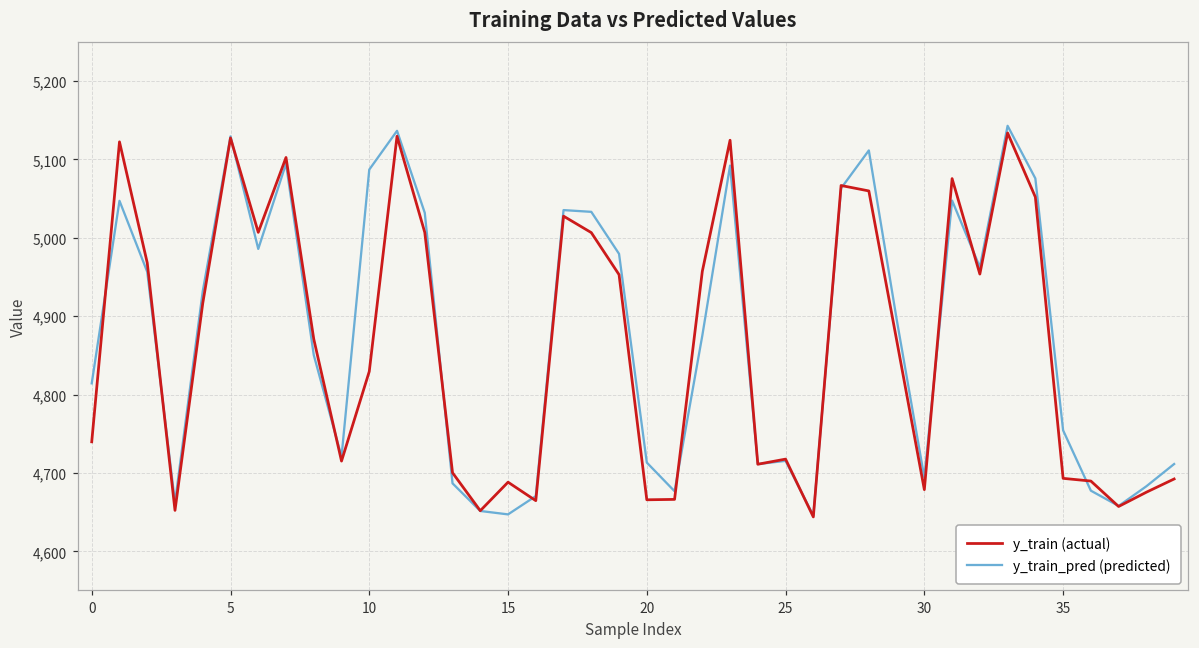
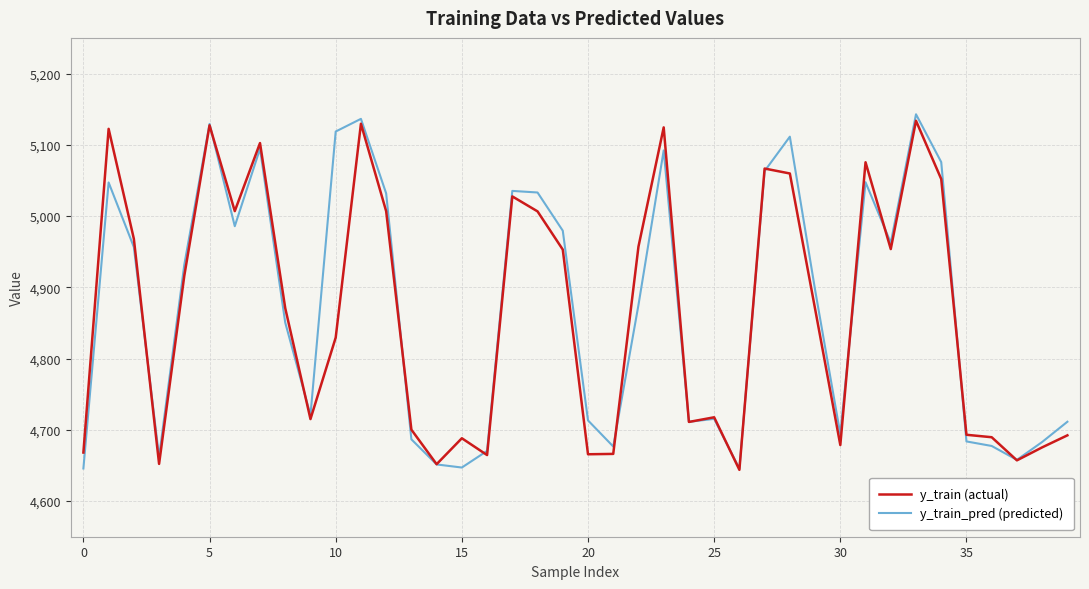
y_train (actual), 0: 4,740 -> 4,670
y_train_pred (predicted), 0: 4,810 -> 4,650
y_train_pred (predicted), 10: 5,090 -> 5,120
y_train_pred (predicted), 35: 4,750 -> 4,680
